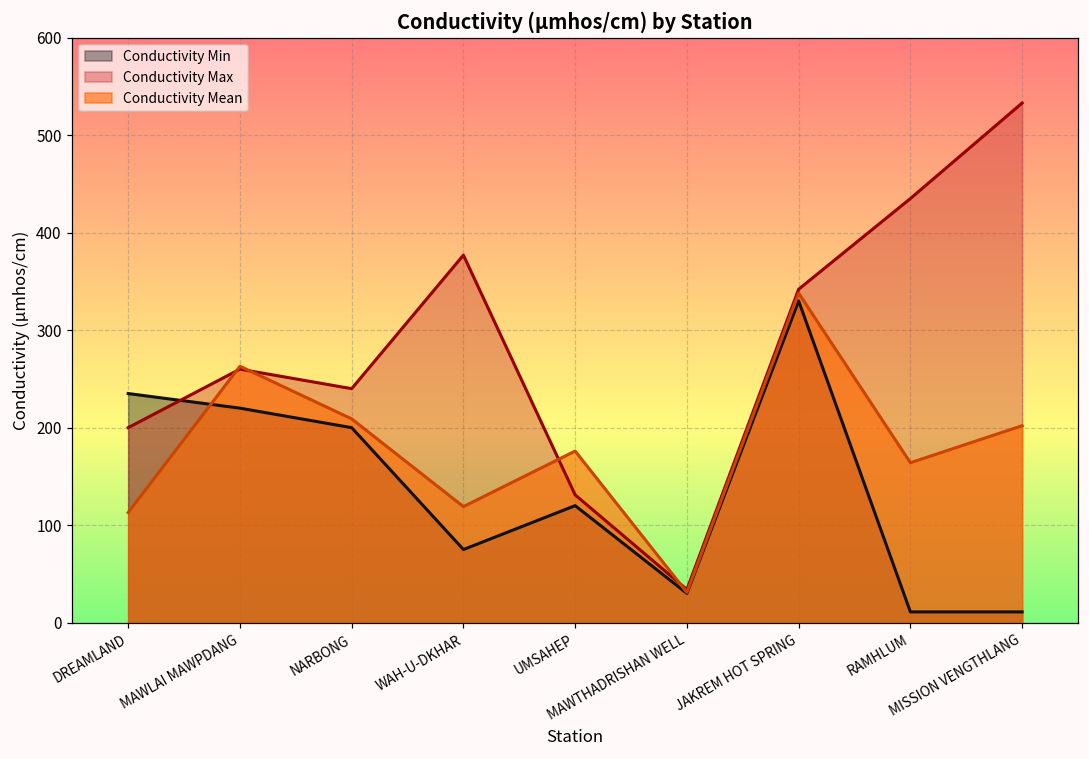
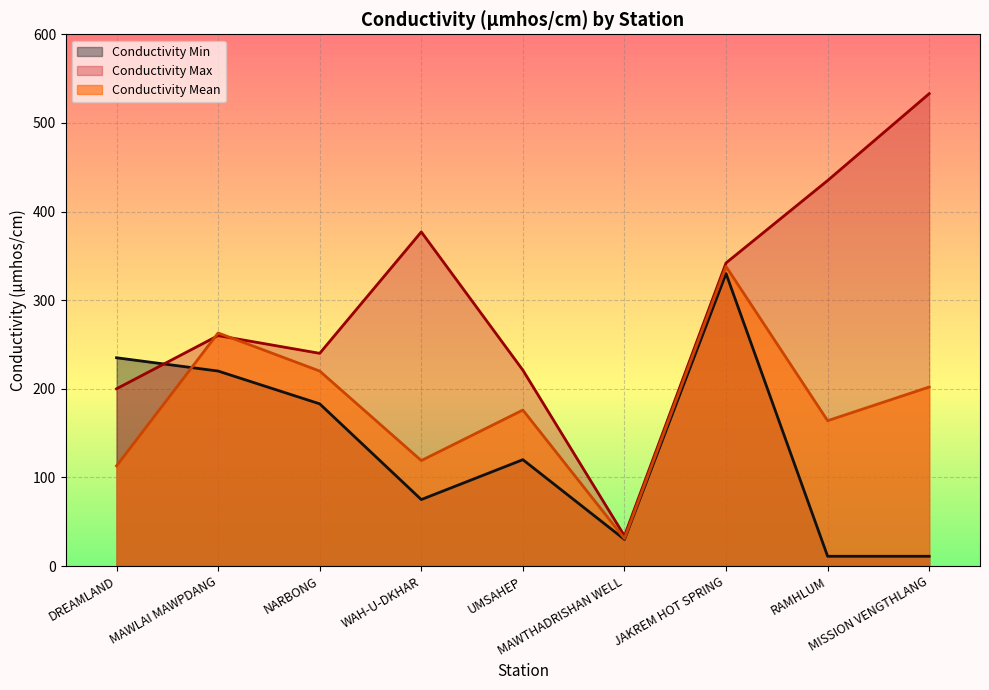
Conductivity Min, NARBONG: 200 -> 180
Conductivity Mean, NARBONG: 210 -> 220
Conductivity Max, UMSAHEP: 130 -> 220
